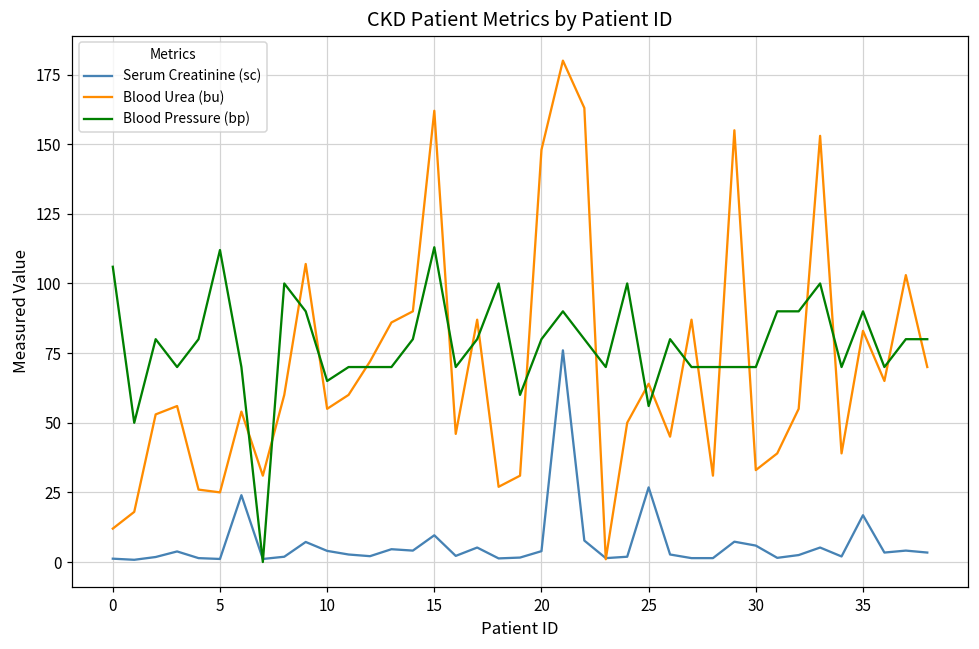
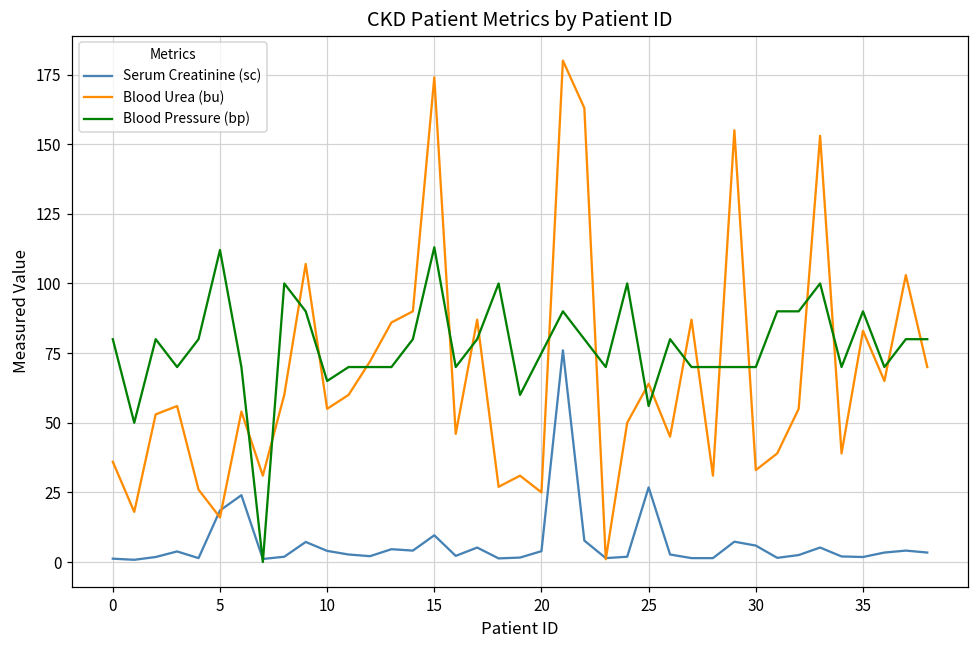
Blood Urea (bu), 0: 12 -> 36
Blood Pressure (bp), 0: 106 -> 80
Serum Creatinine (sc), 5: 1 -> 19
Blood Urea (bu), 5: 25 -> 16
Blood Urea (bu), 15: 162 -> 174
Blood Urea (bu), 20: 148 -> 25
Blood Pressure (bp), 20: 80 -> 75
Serum Creatinine (sc), 35: 17 -> 2
